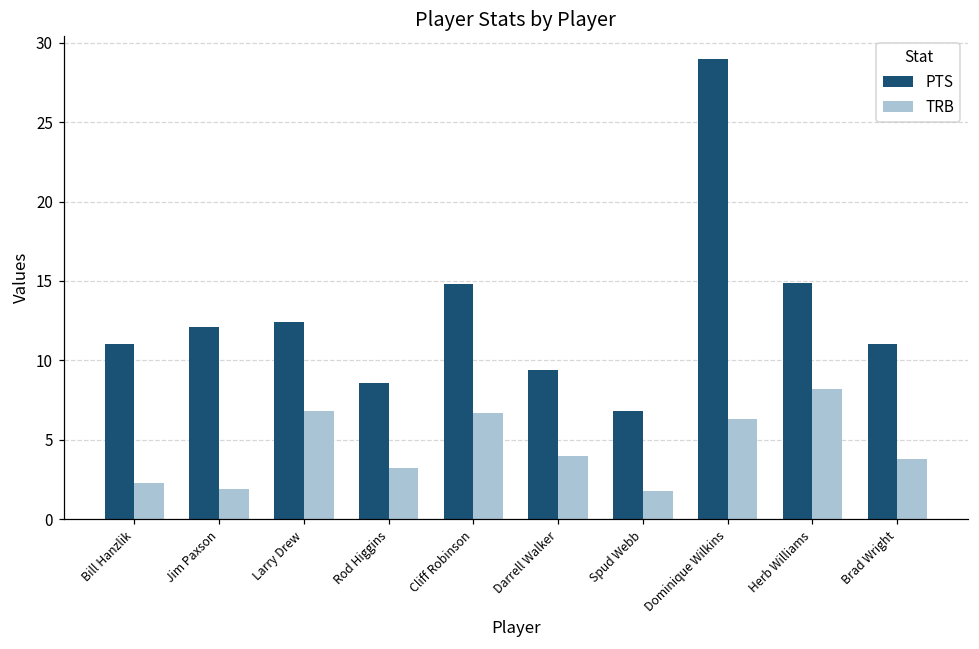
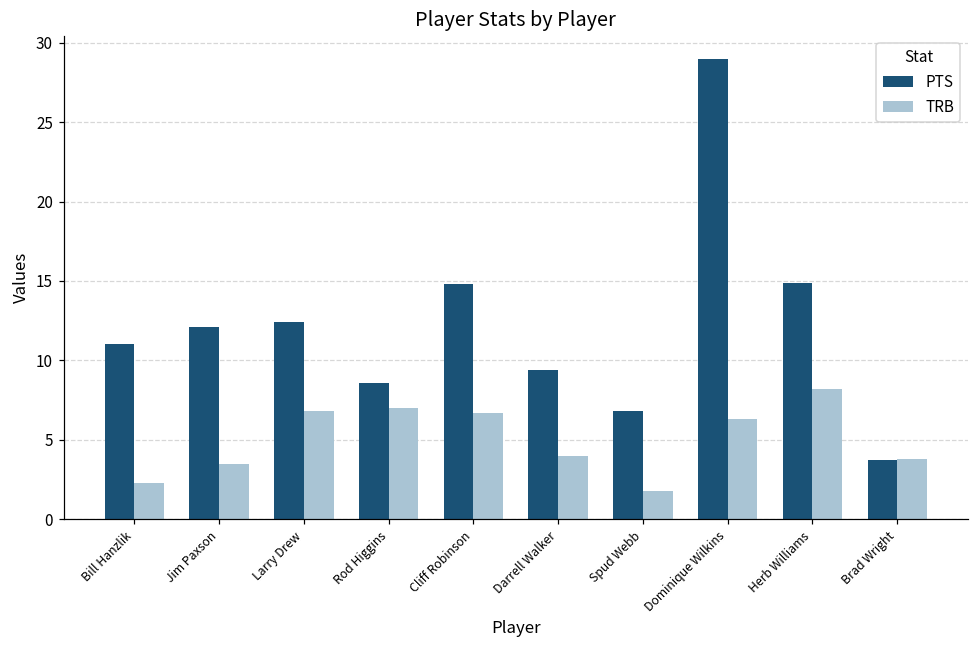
TRB, Jim Paxson: 1.9 -> 3.5
TRB, Rod Higgins: 3.2 -> 7.0
PTS, Brad Wright: 11.0 -> 3.7
